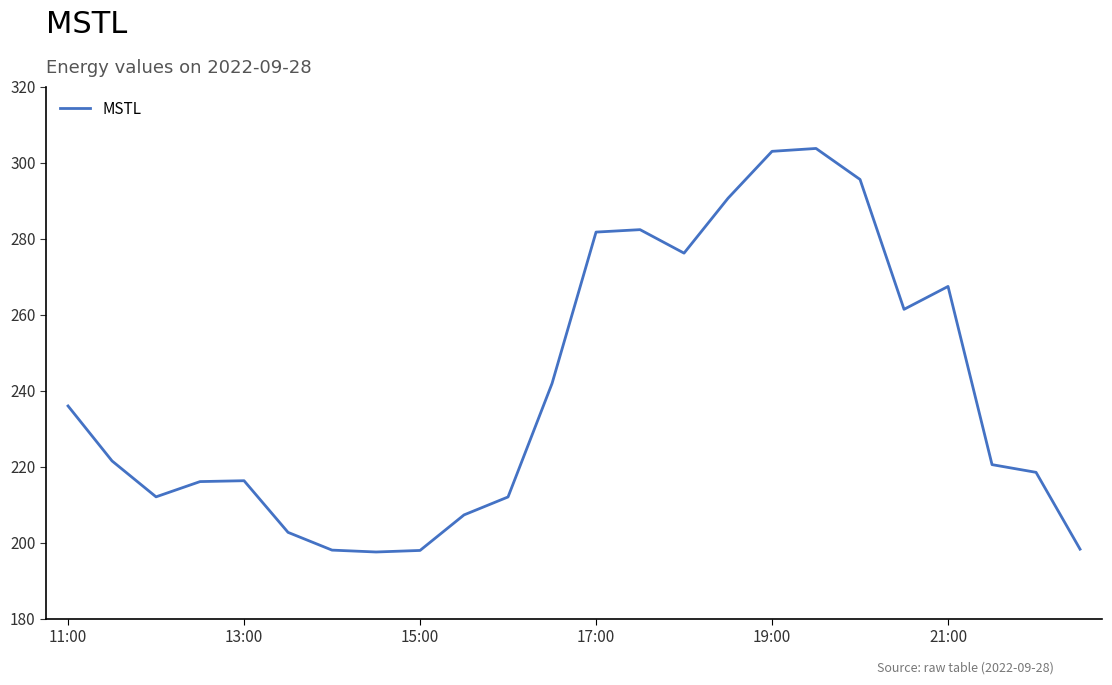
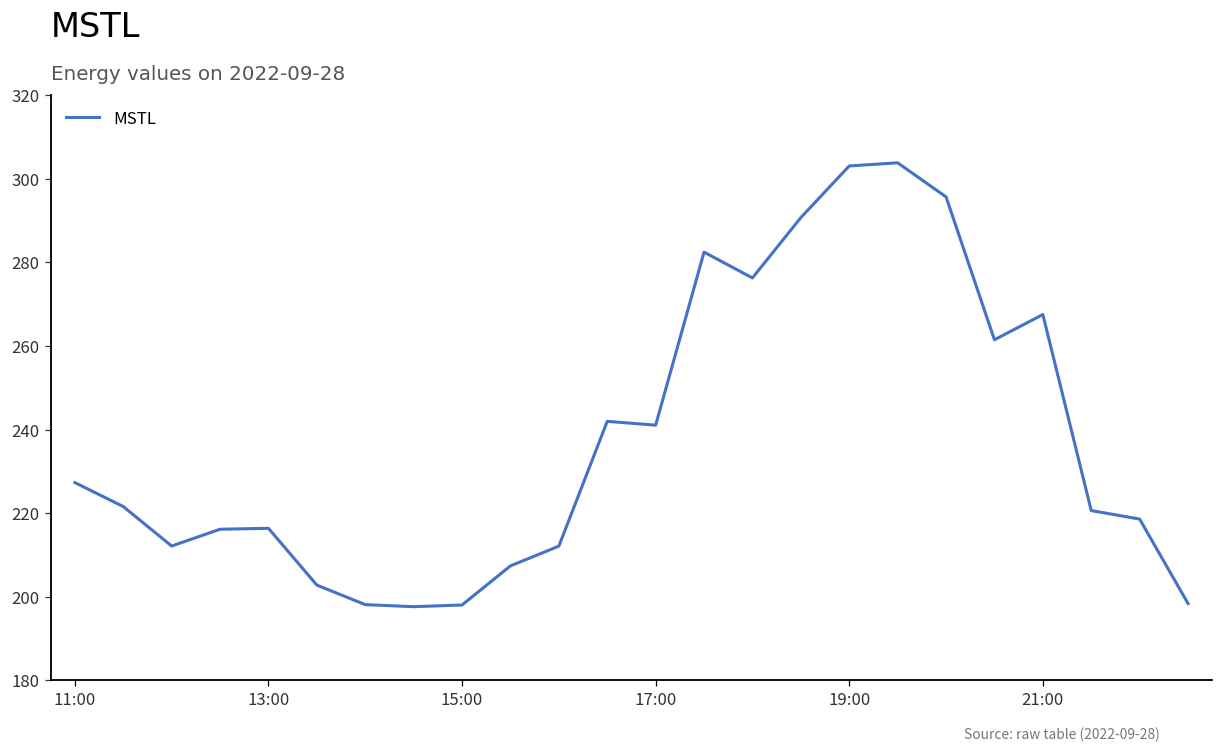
11:00: 236 -> 227
17:00: 282 -> 241
